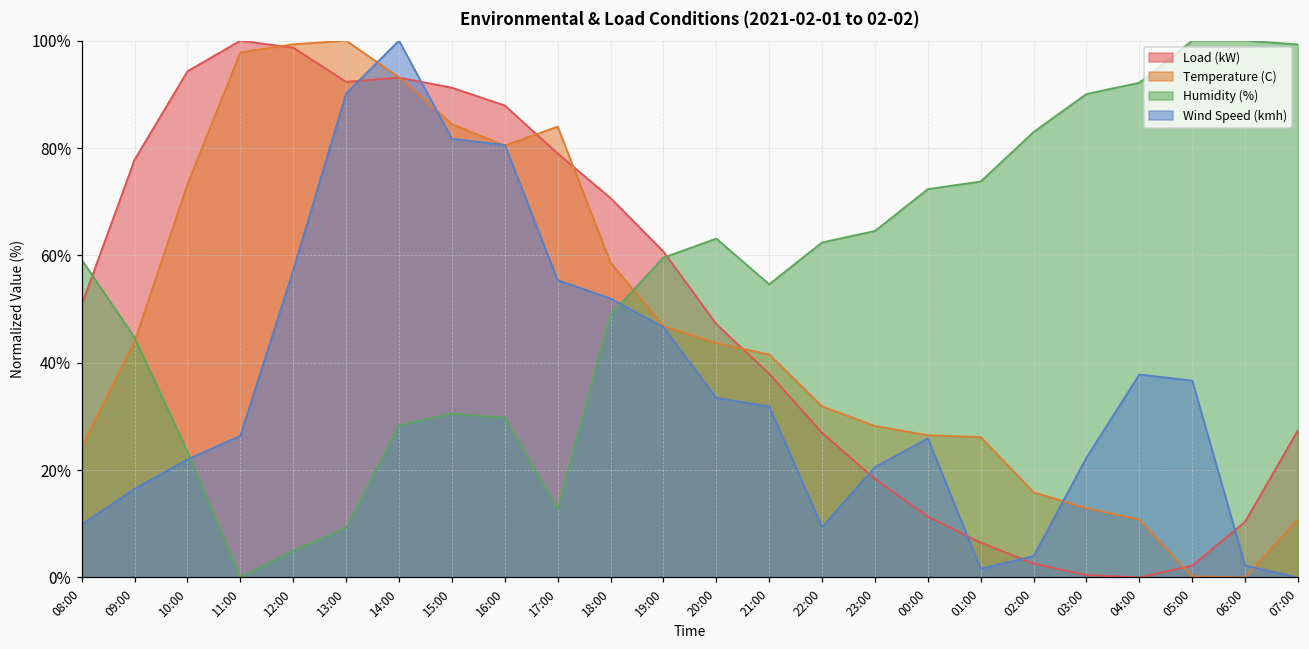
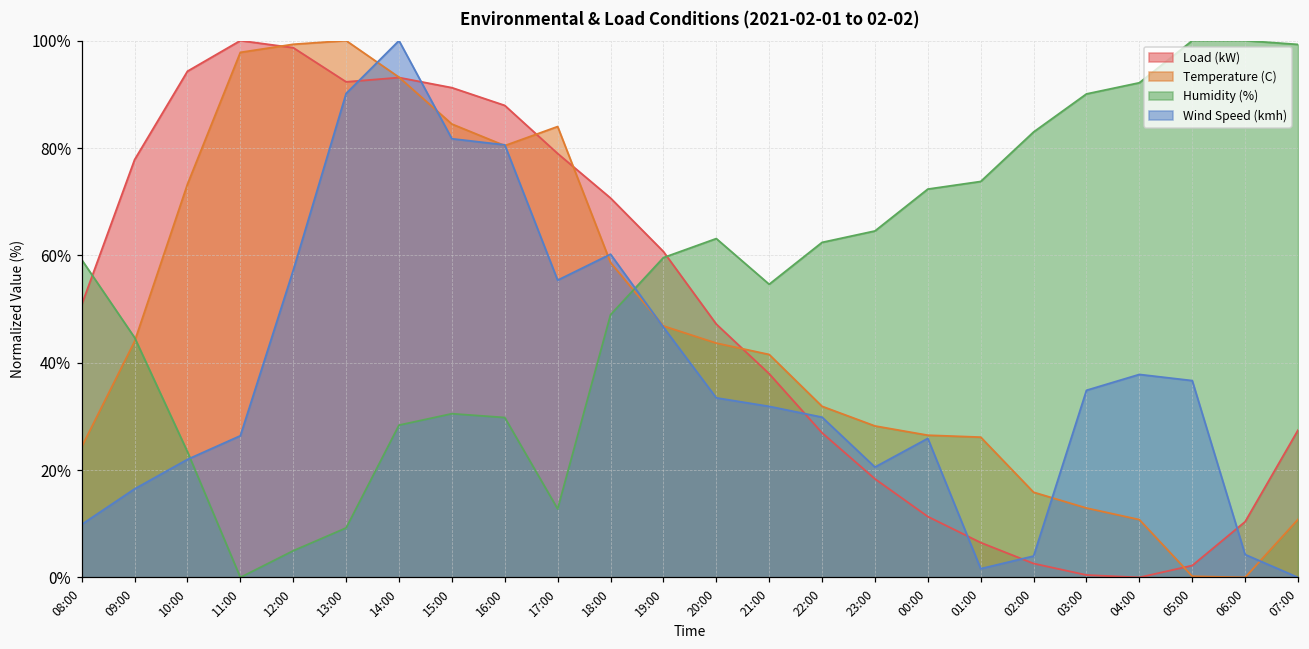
Wind Speed (kmh), 18:00: 52% -> 60%
Wind Speed (kmh), 22:00: 9% -> 30%
Wind Speed (kmh), 03:00: 22% -> 35%
Wind Speed (kmh), 06:00: 2% -> 4%
